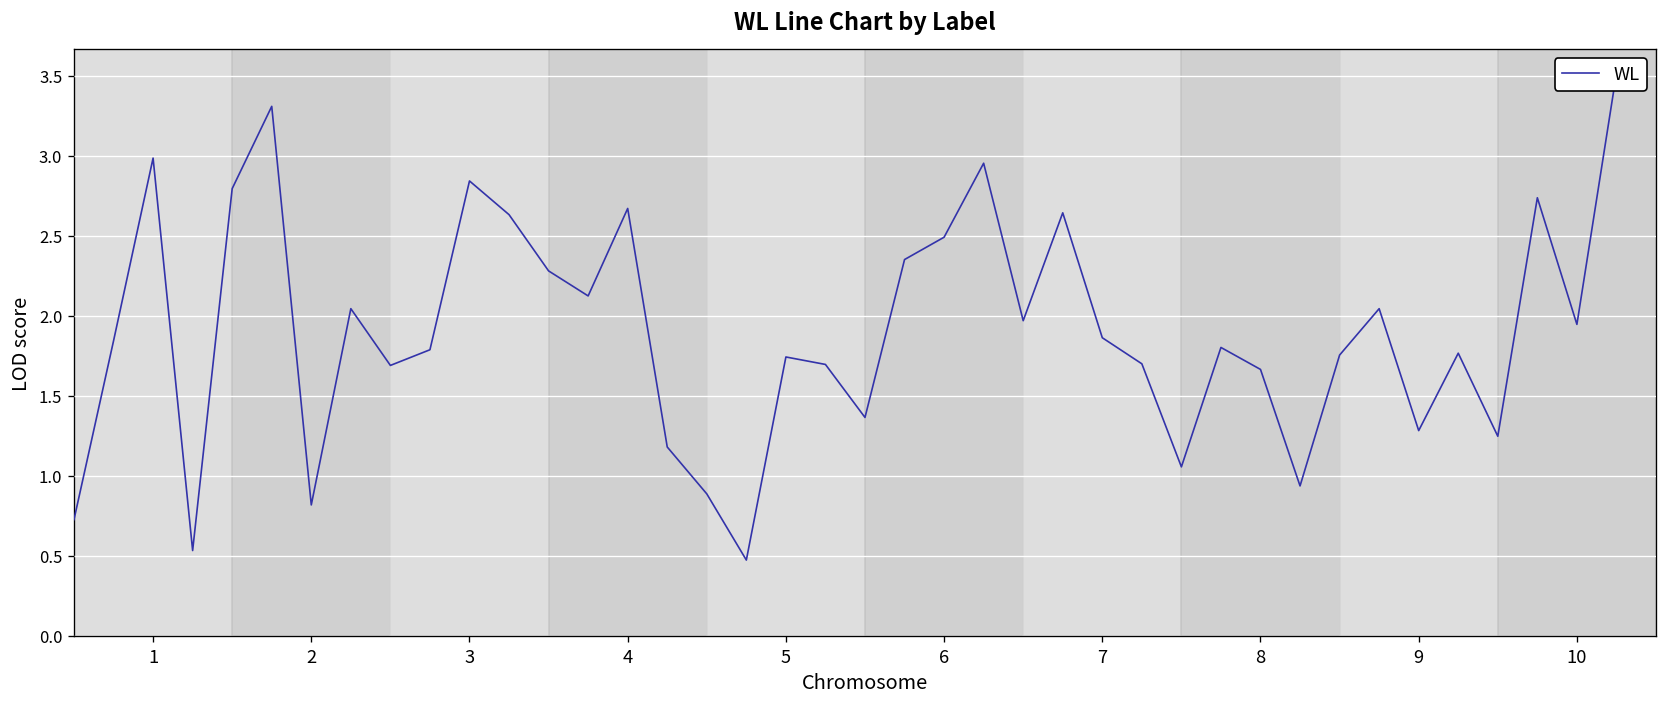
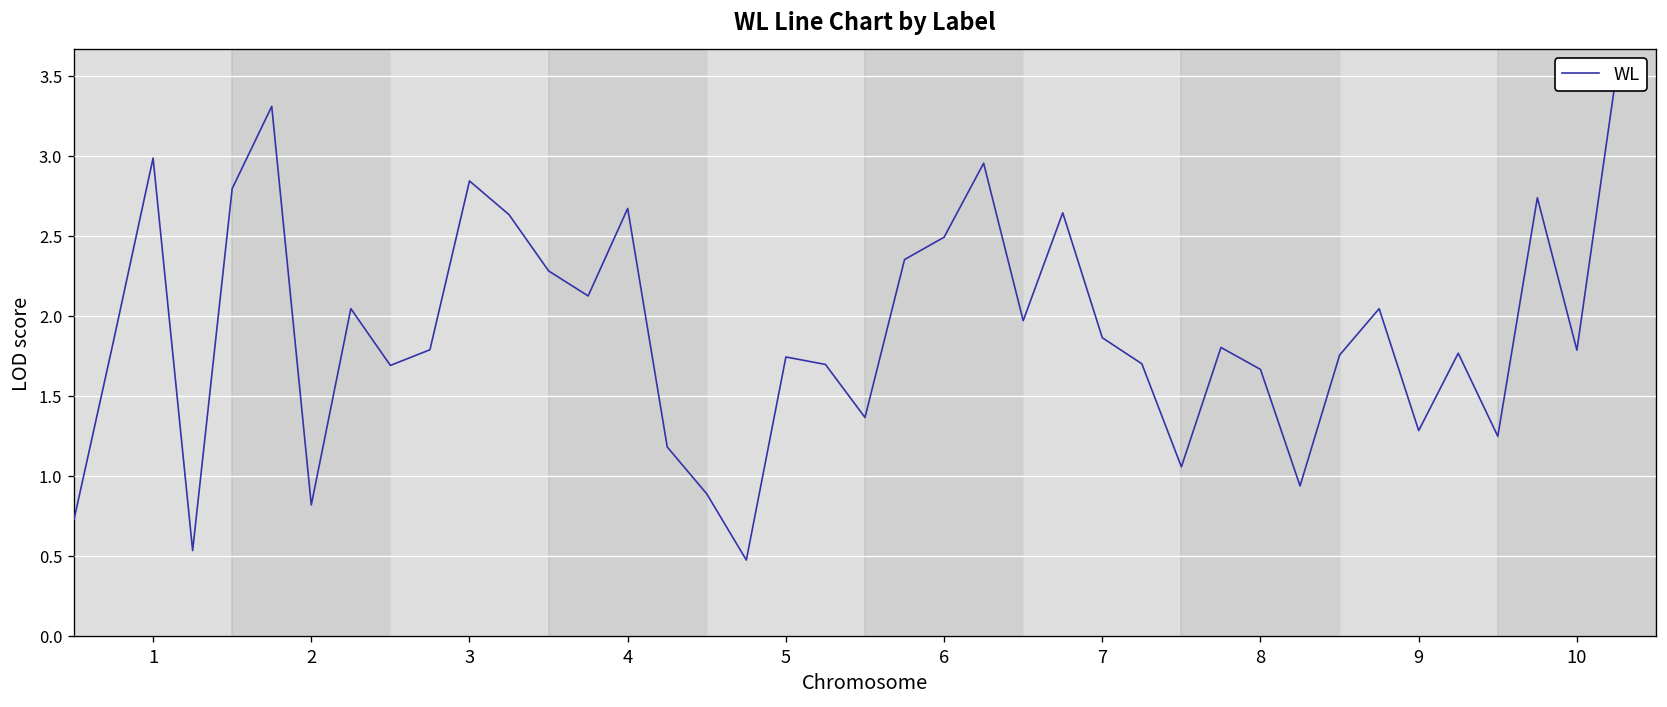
10: 1.95 -> 1.78
